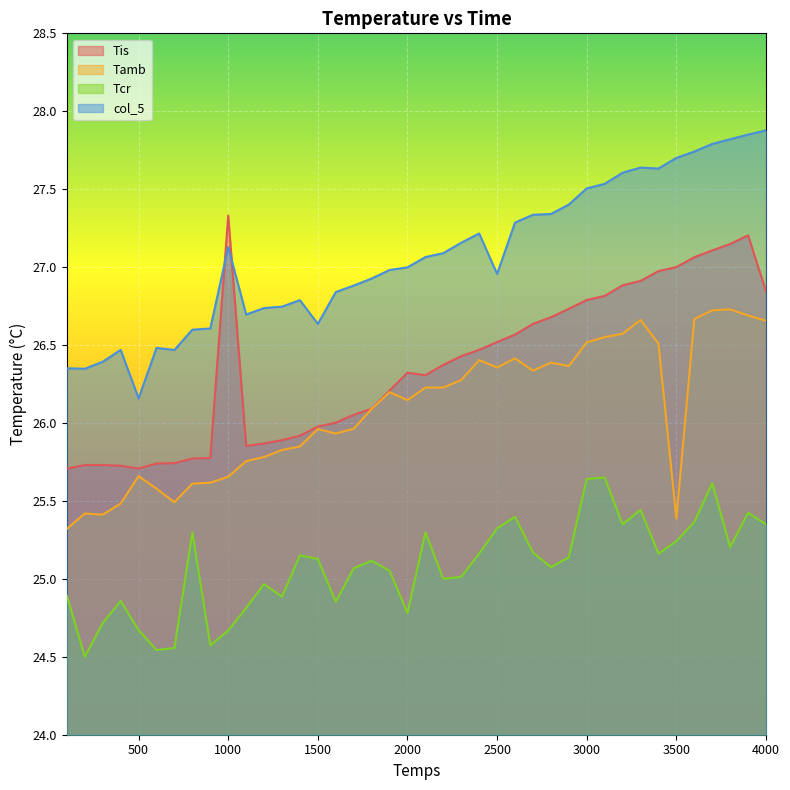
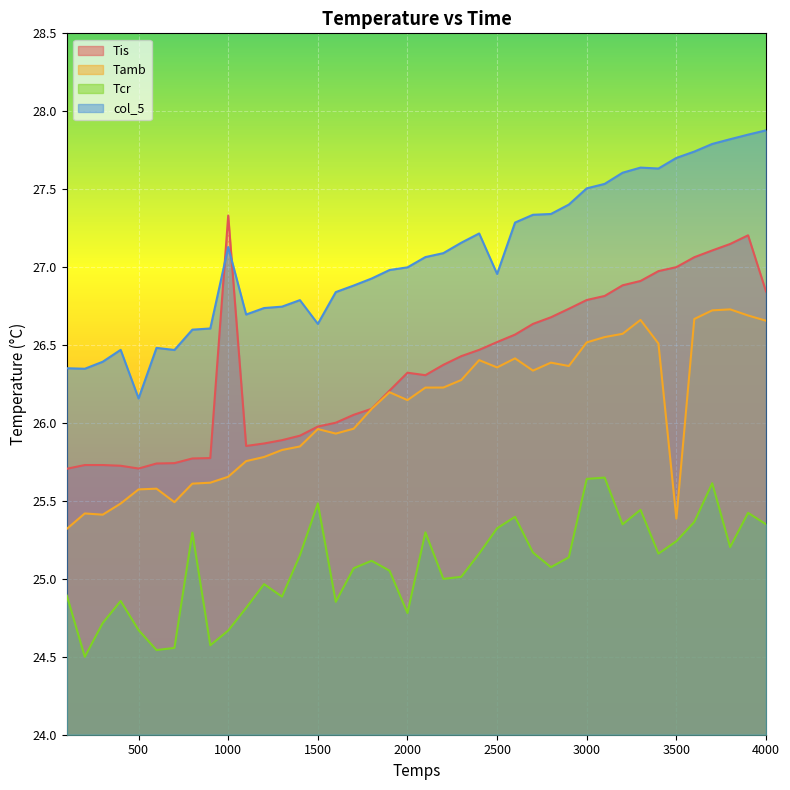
Tamb, 500: 25.66 -> 25.57
Tcr, 1500: 25.13 -> 25.48
